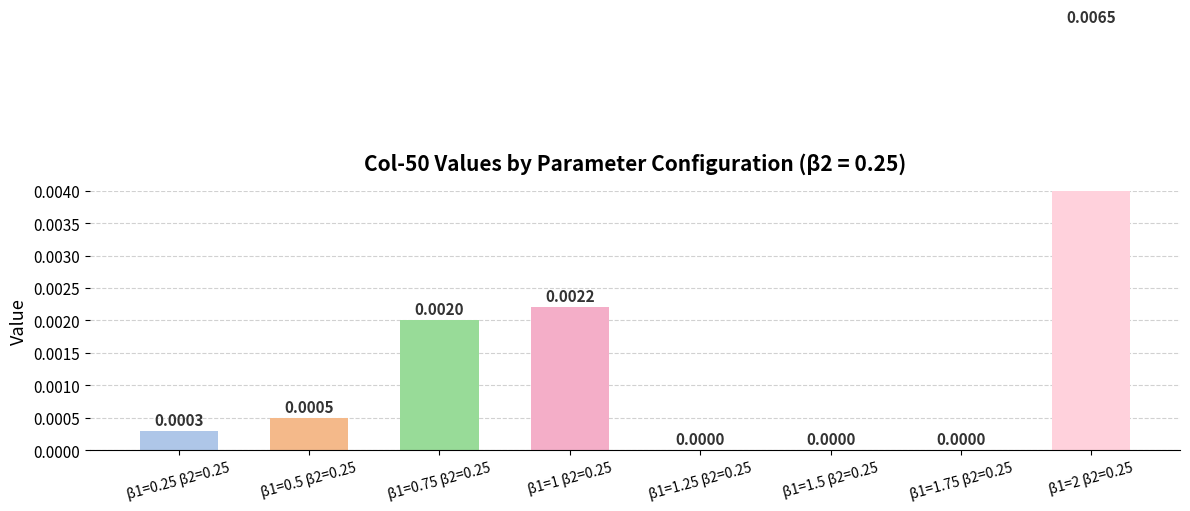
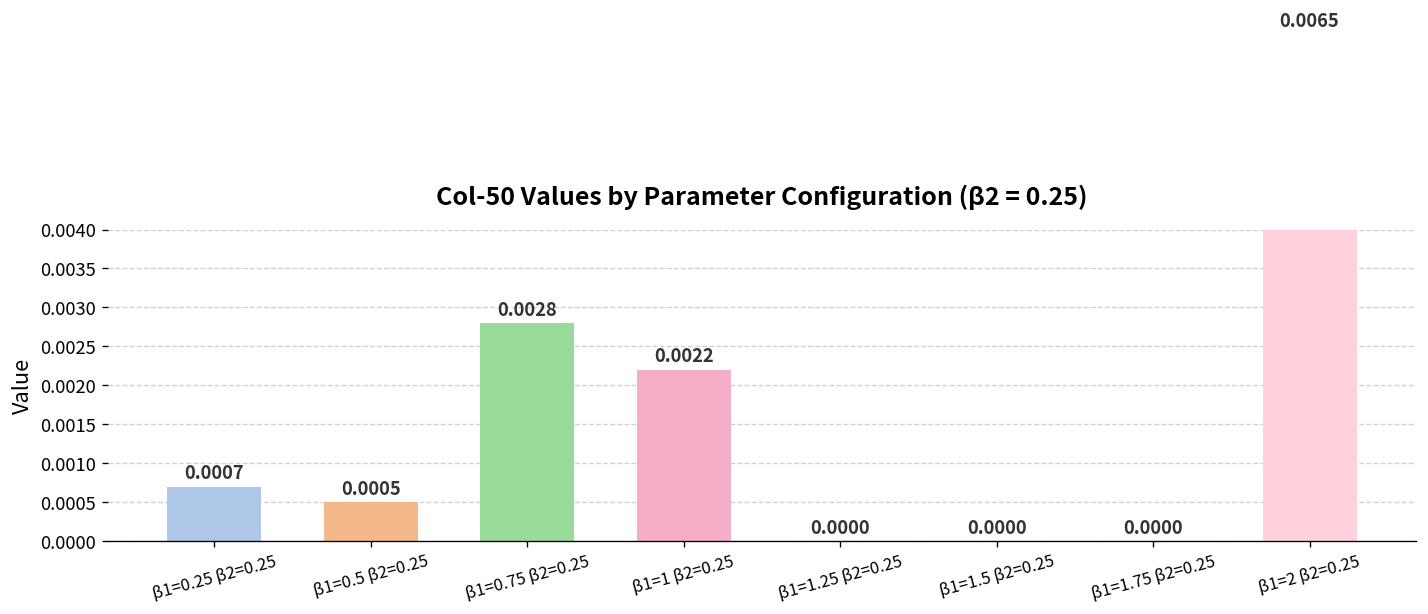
β1=0.25 β2=0.25: 0.0003 -> 0.0007
β1=0.75 β2=0.25: 0.0020 -> 0.0028
